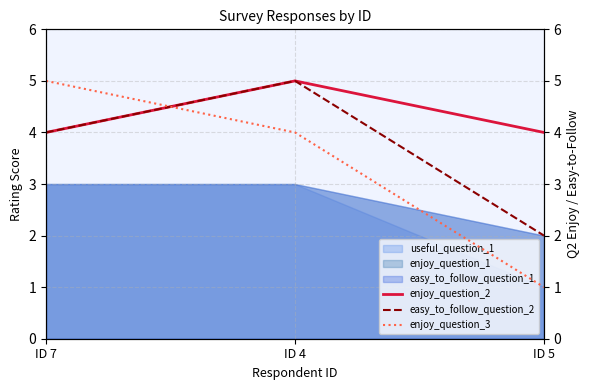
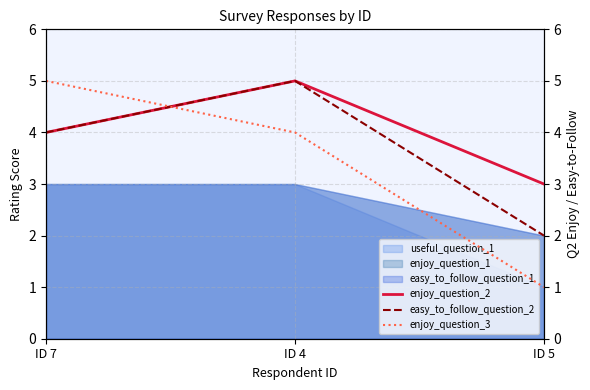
enjoy_question_2, ID 5: 4 -> 3
